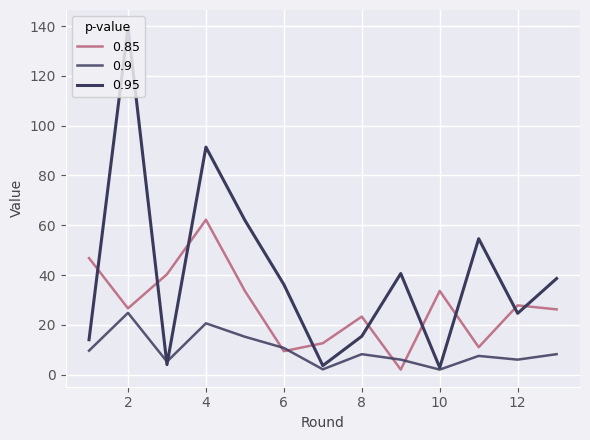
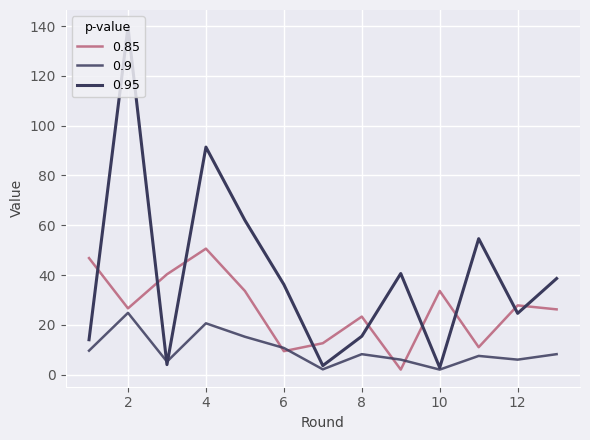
0.85, 4: 62 -> 51
